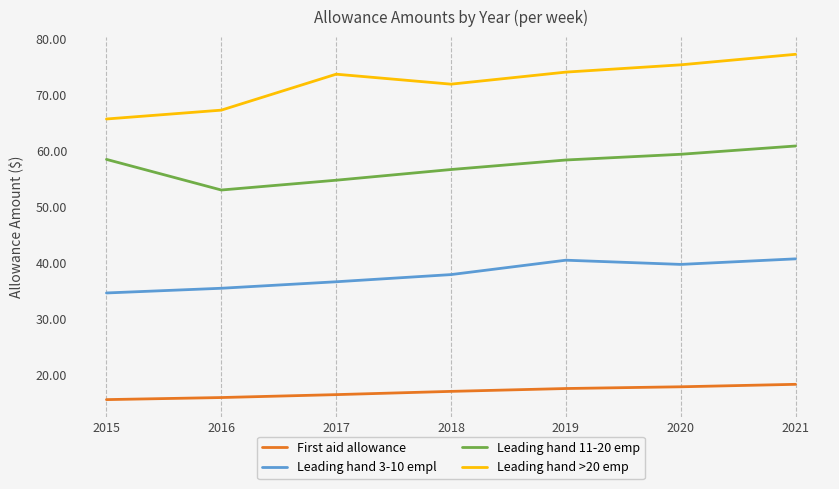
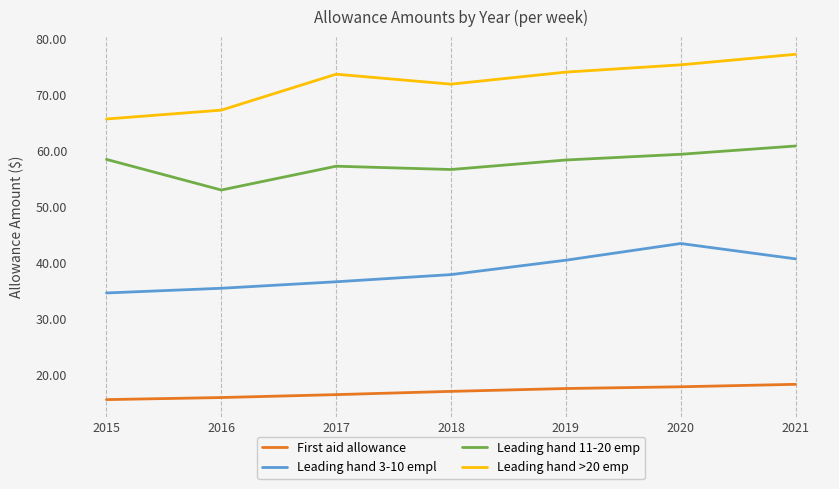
Leading hand 11-20 emp, 2017: 55 -> 57
Leading hand 3-10 empl, 2020: 40 -> 43
